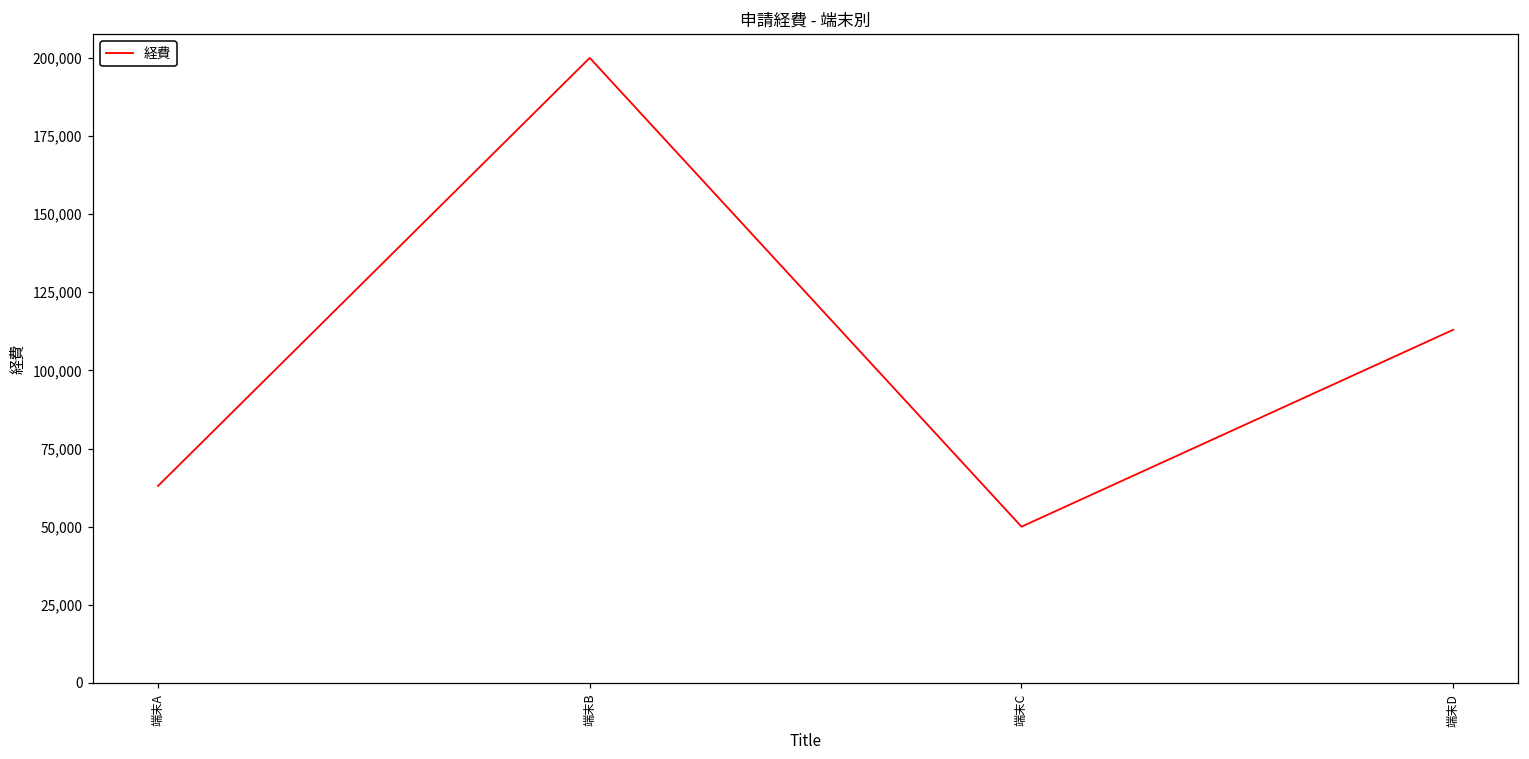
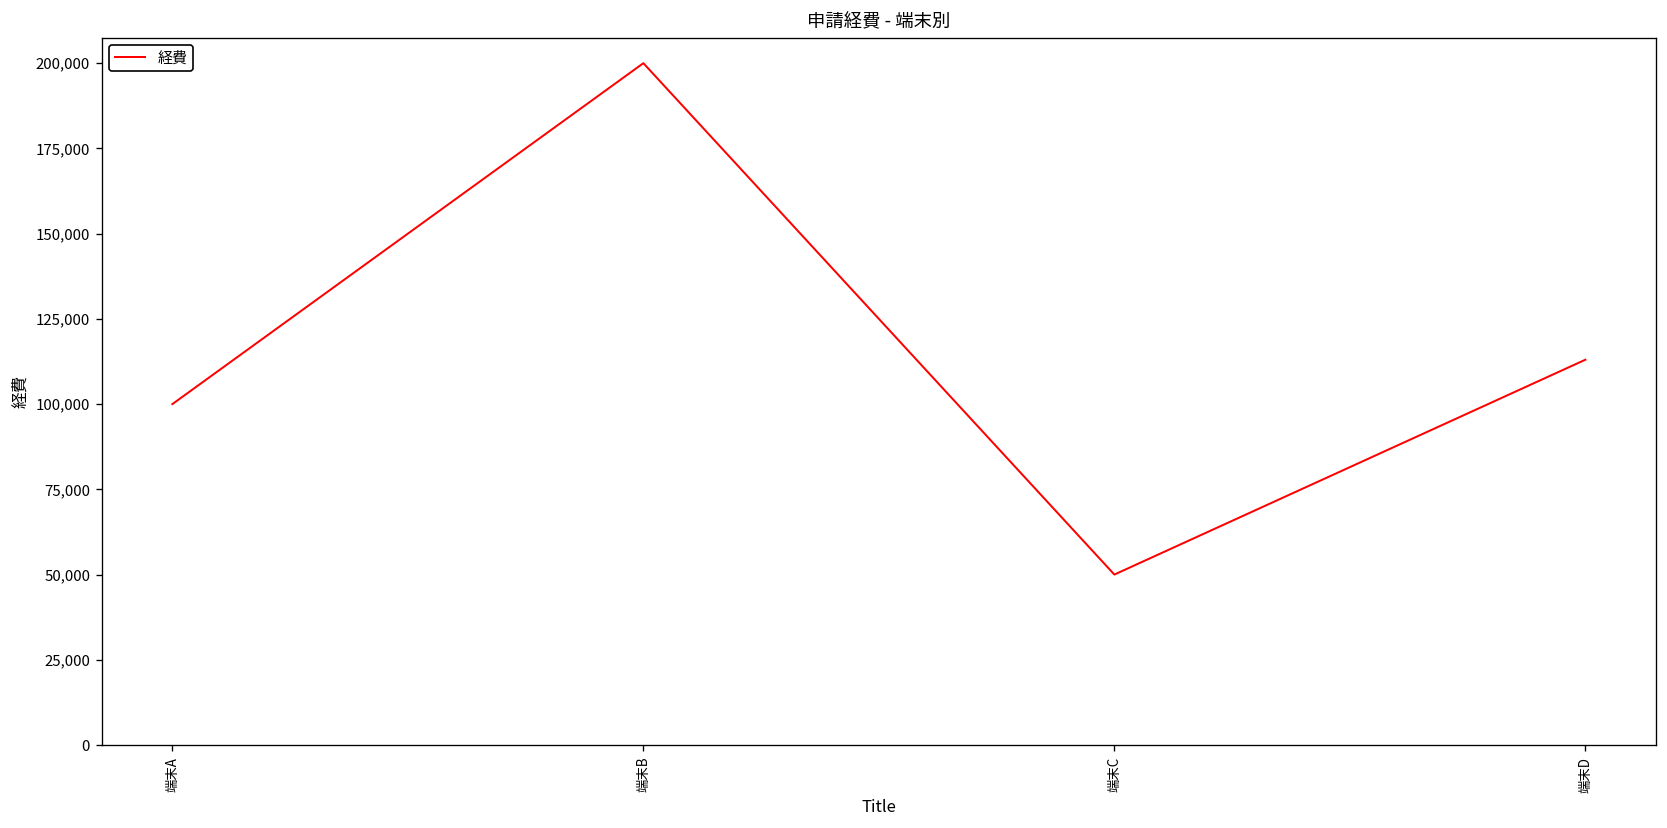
端末A: 63,000 -> 100,000
